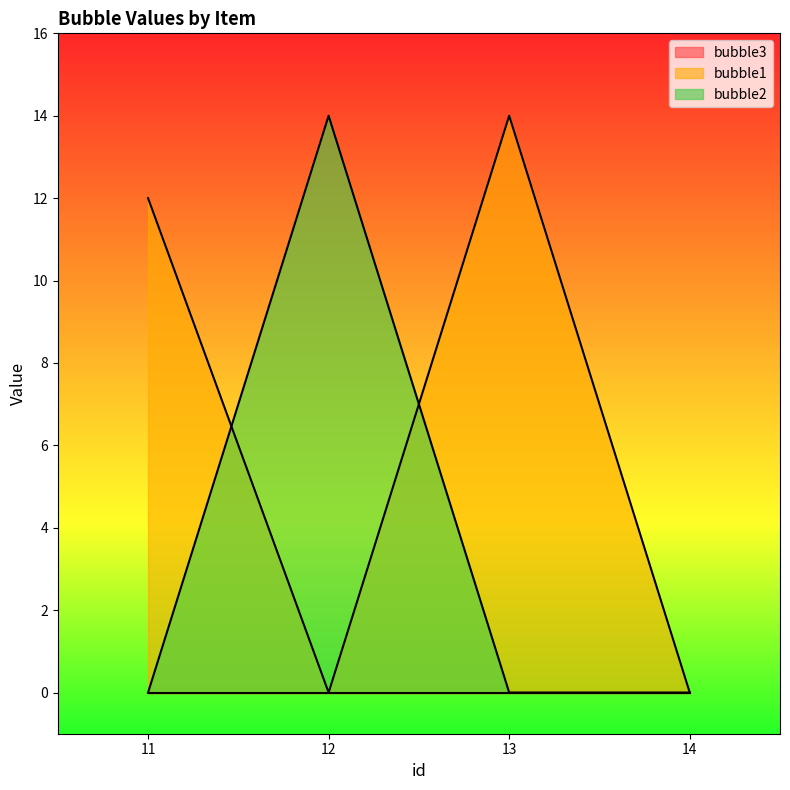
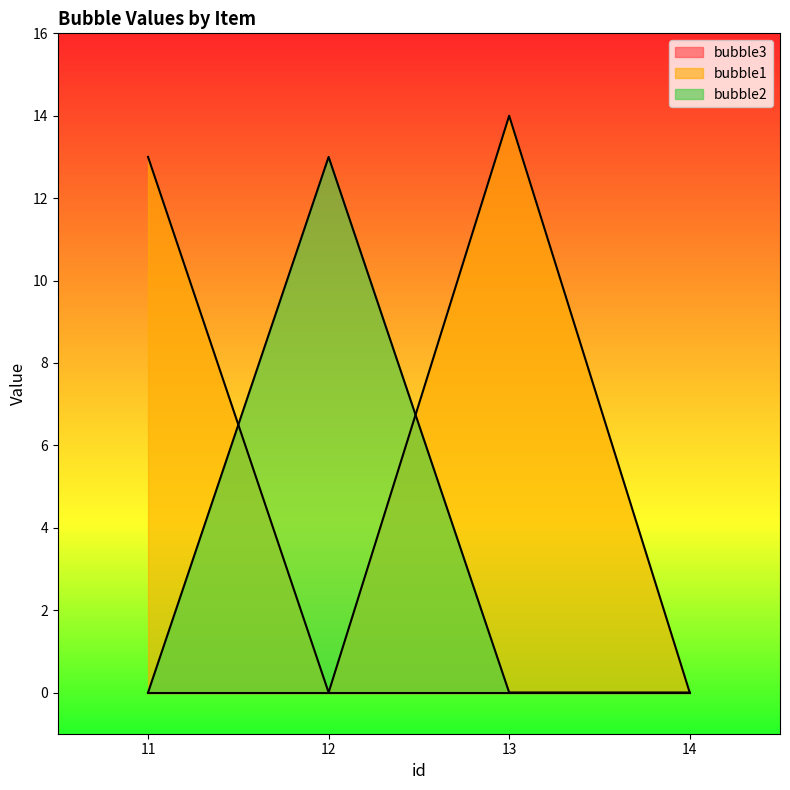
bubble1, 11: 12 -> 13
bubble2, 12: 14 -> 13
